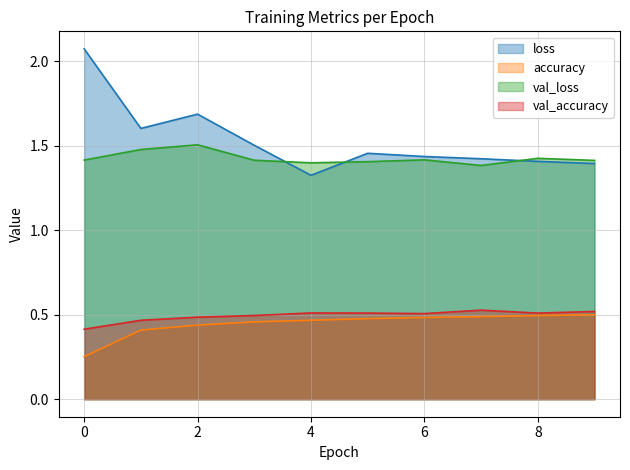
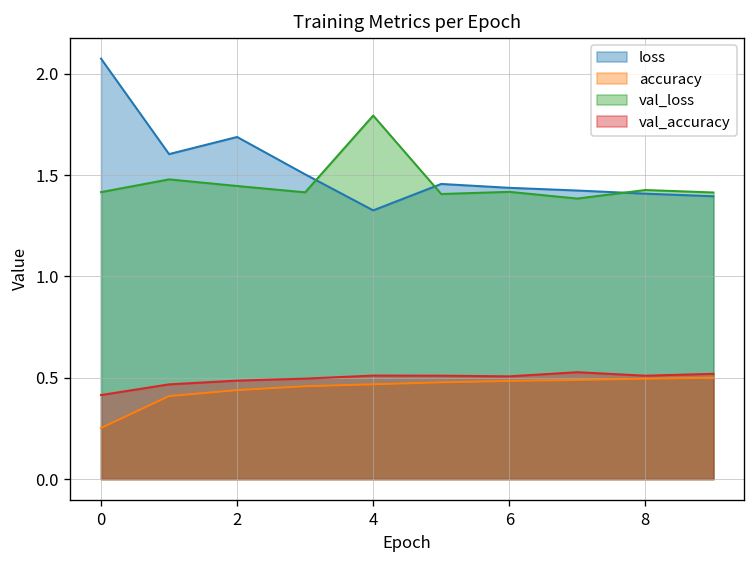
val_loss, 2: 1.51 -> 1.45
val_loss, 4: 1.40 -> 1.79
